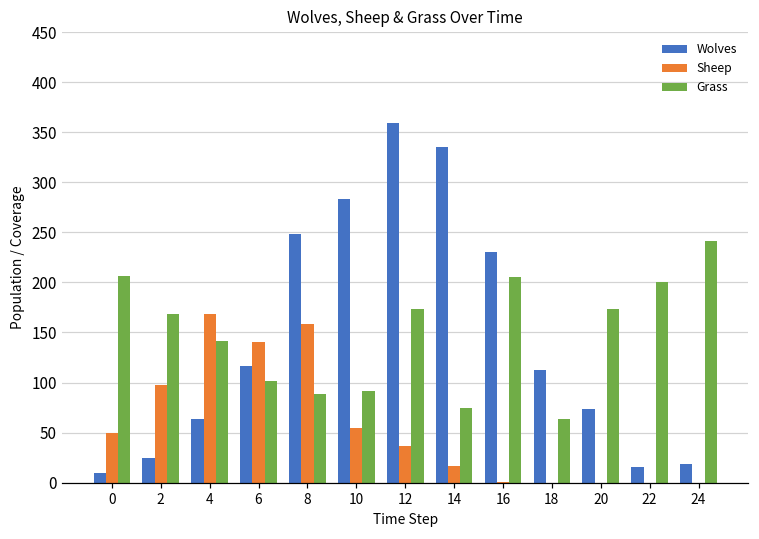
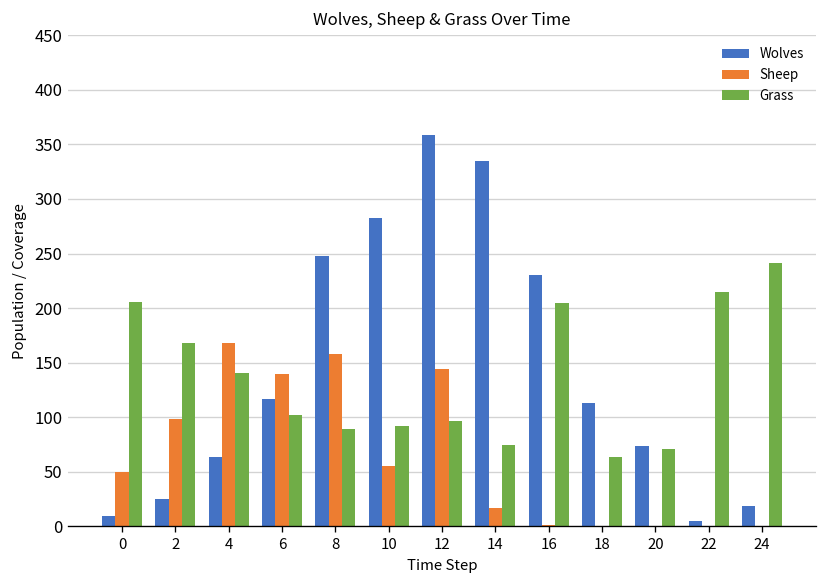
Sheep, 12: 40 -> 140
Grass, 12: 170 -> 100
Grass, 20: 170 -> 70
Wolves, 22: 20 -> 10
Grass, 22: 200 -> 220
